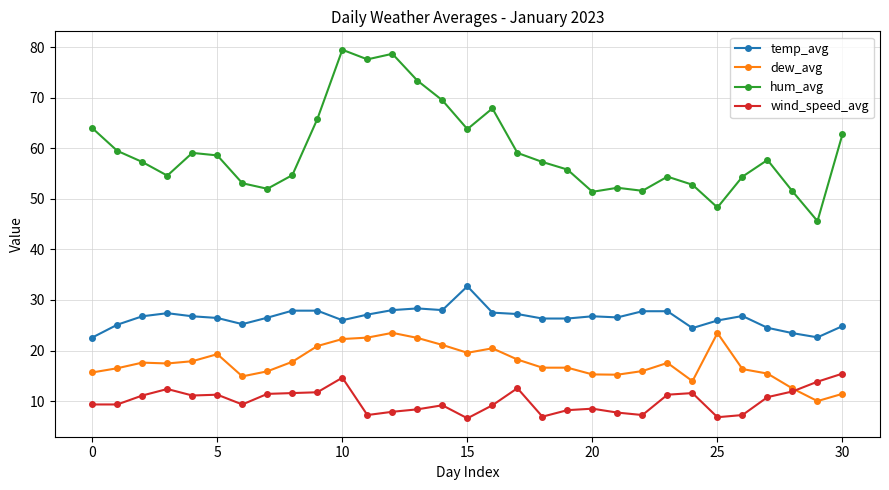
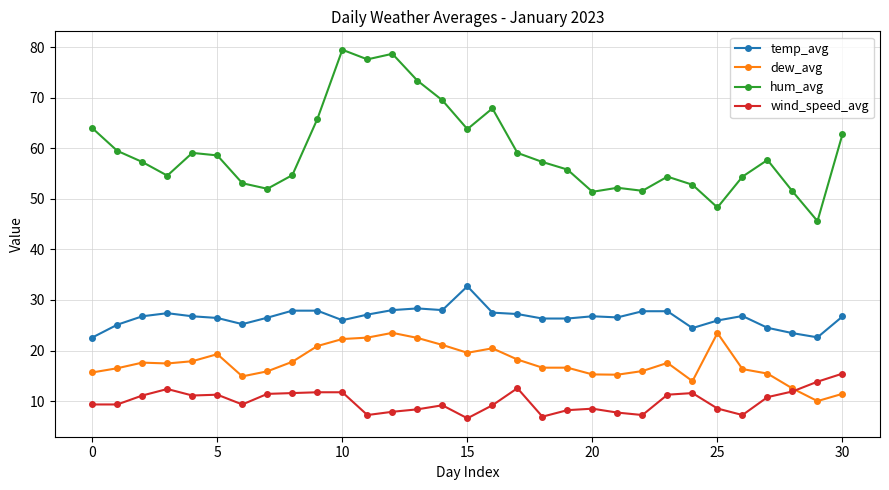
wind_speed_avg, 10: 15 -> 12
wind_speed_avg, 25: 7 -> 9
temp_avg, 30: 25 -> 27
